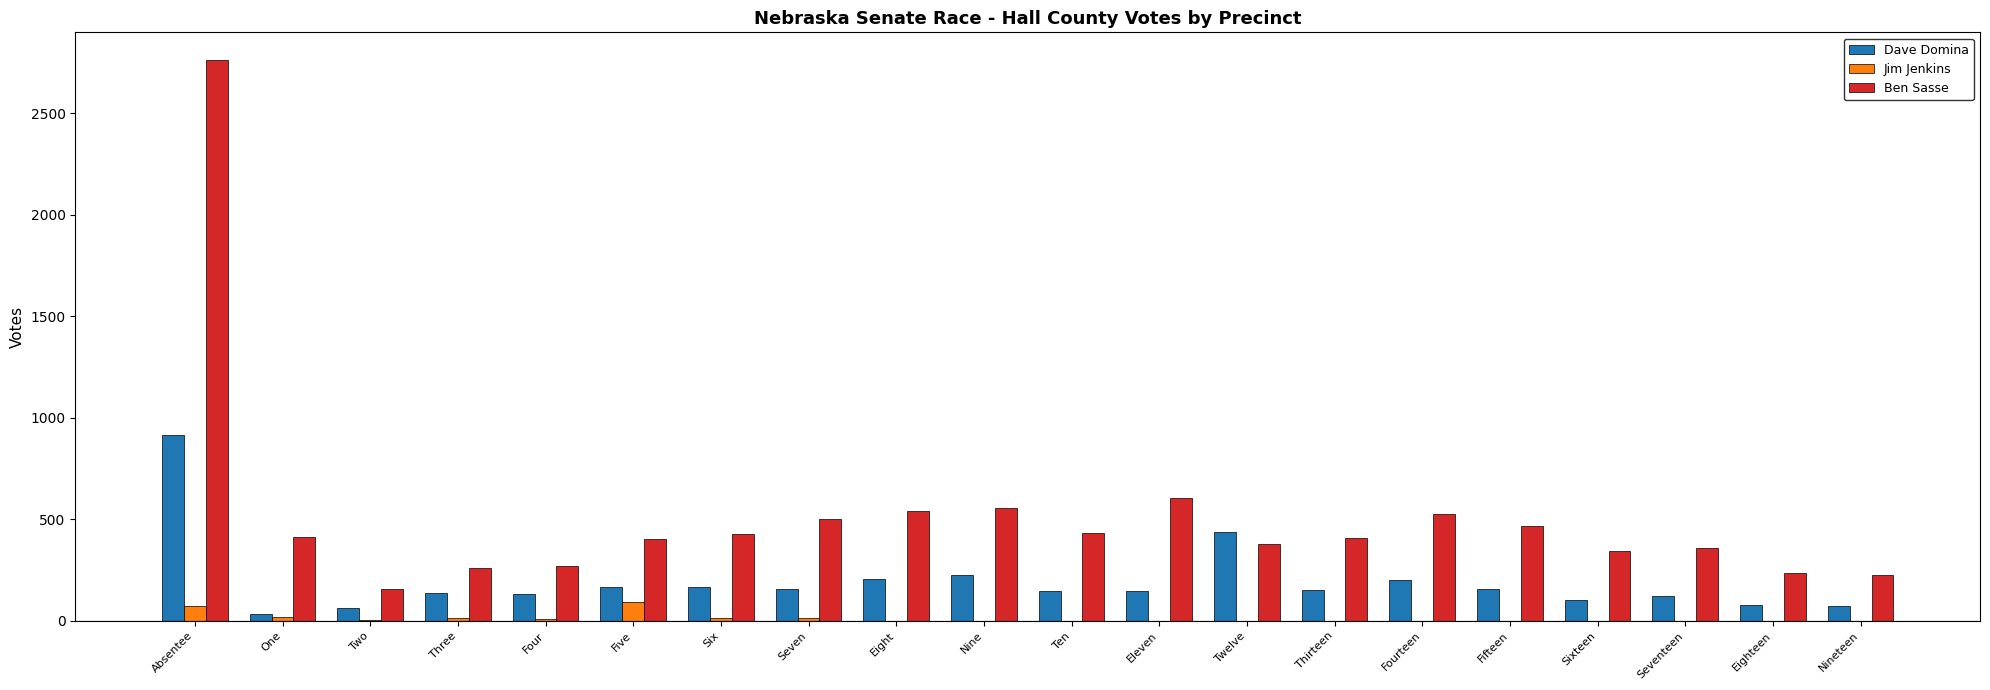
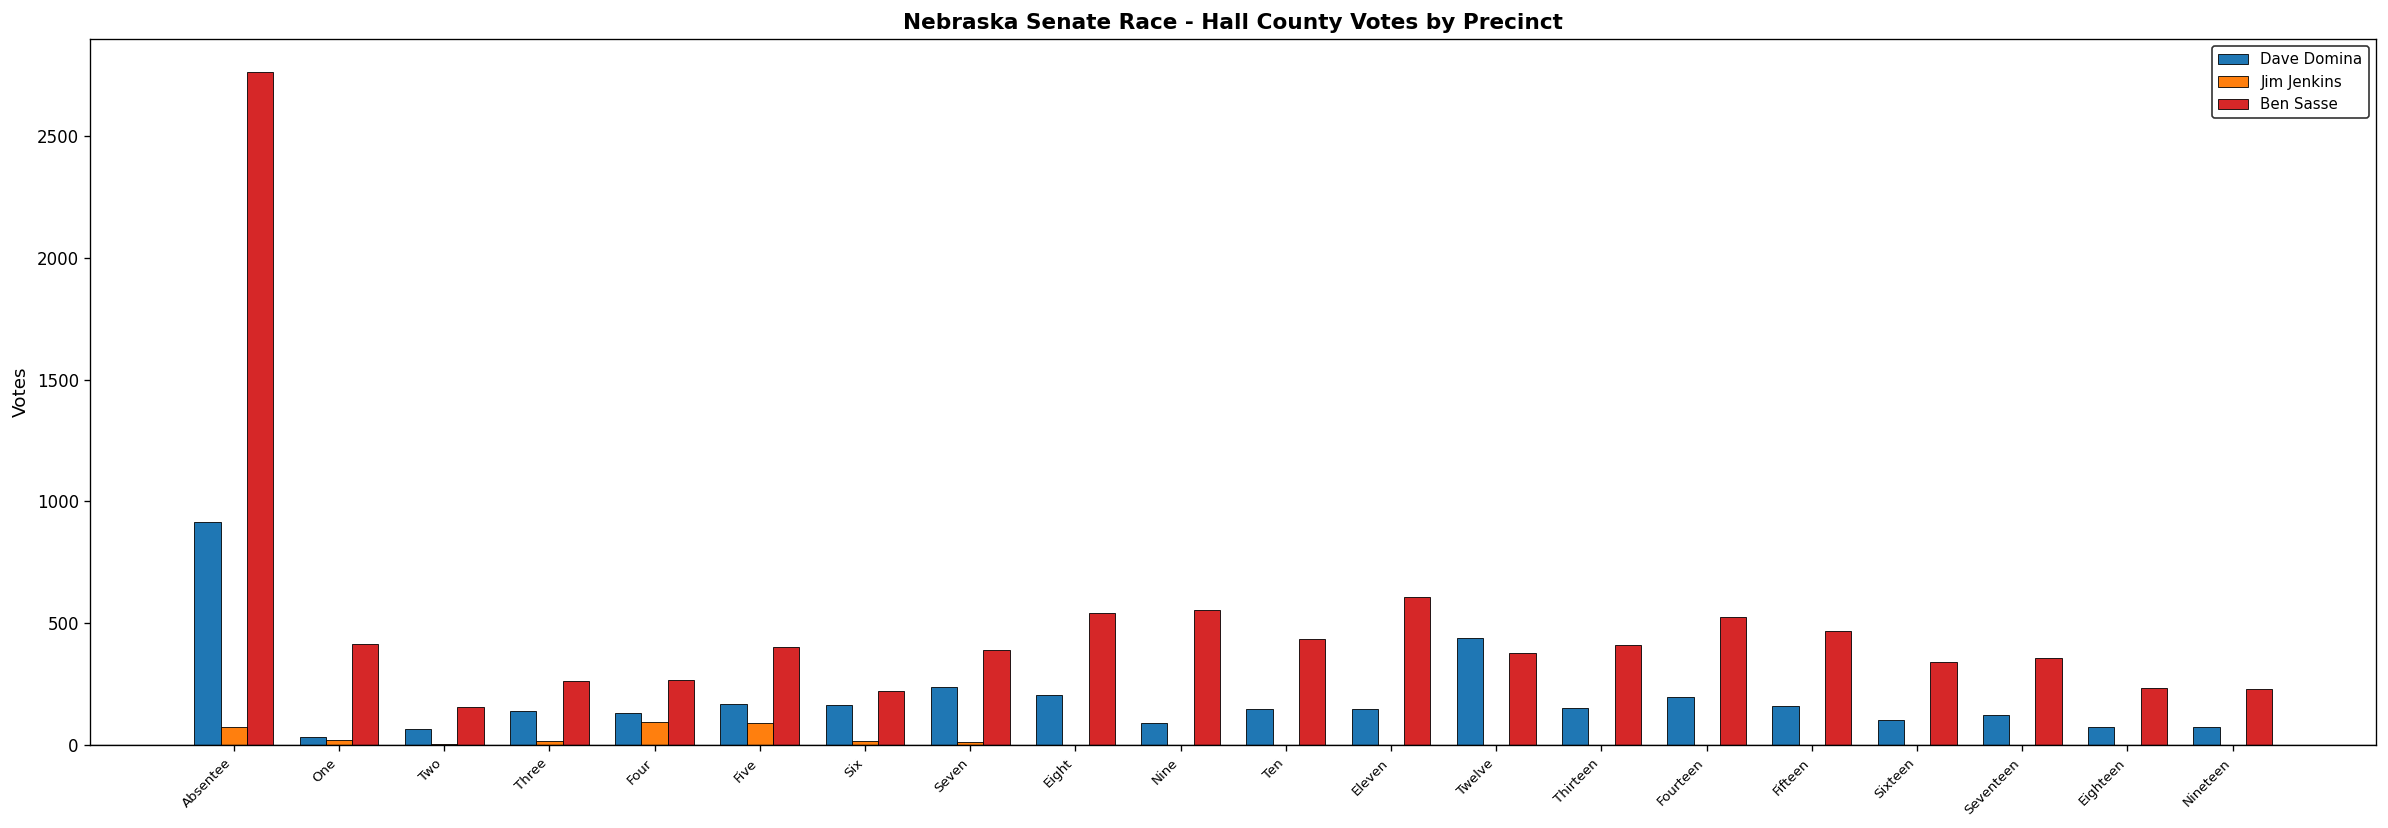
Jim Jenkins, Four: 10 -> 90
Ben Sasse, Six: 430 -> 220
Dave Domina, Seven: 160 -> 240
Ben Sasse, Seven: 500 -> 390
Dave Domina, Nine: 230 -> 90
